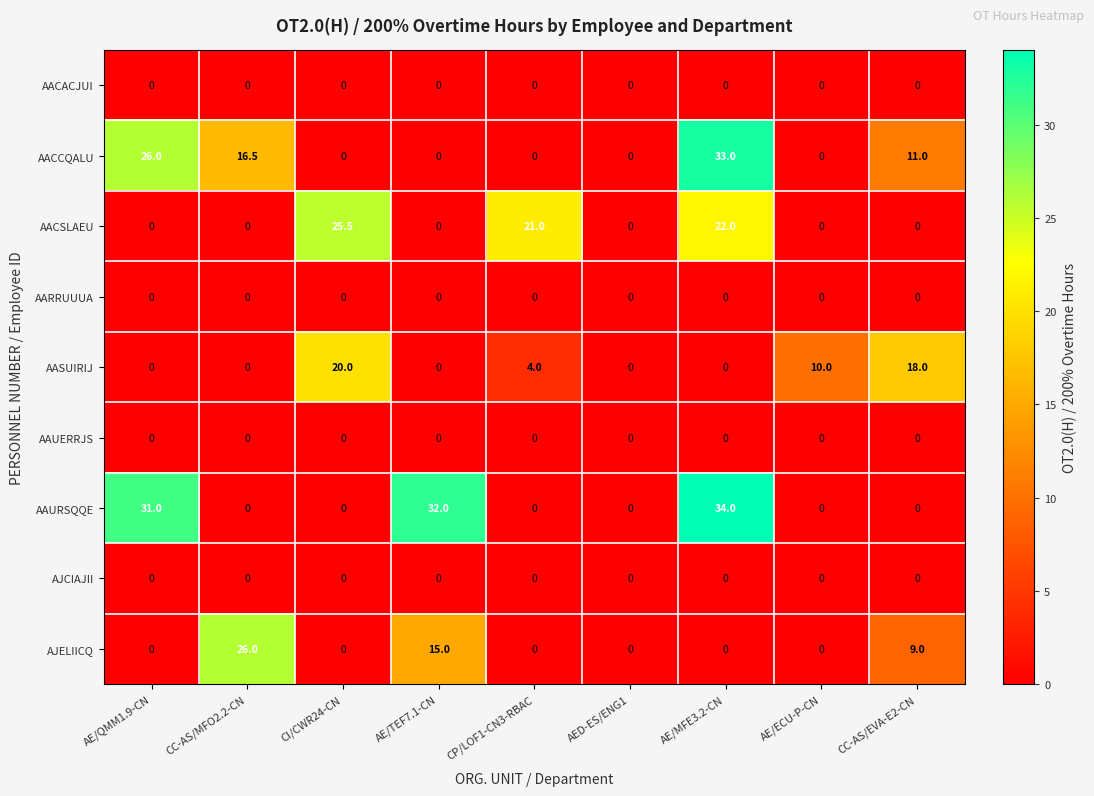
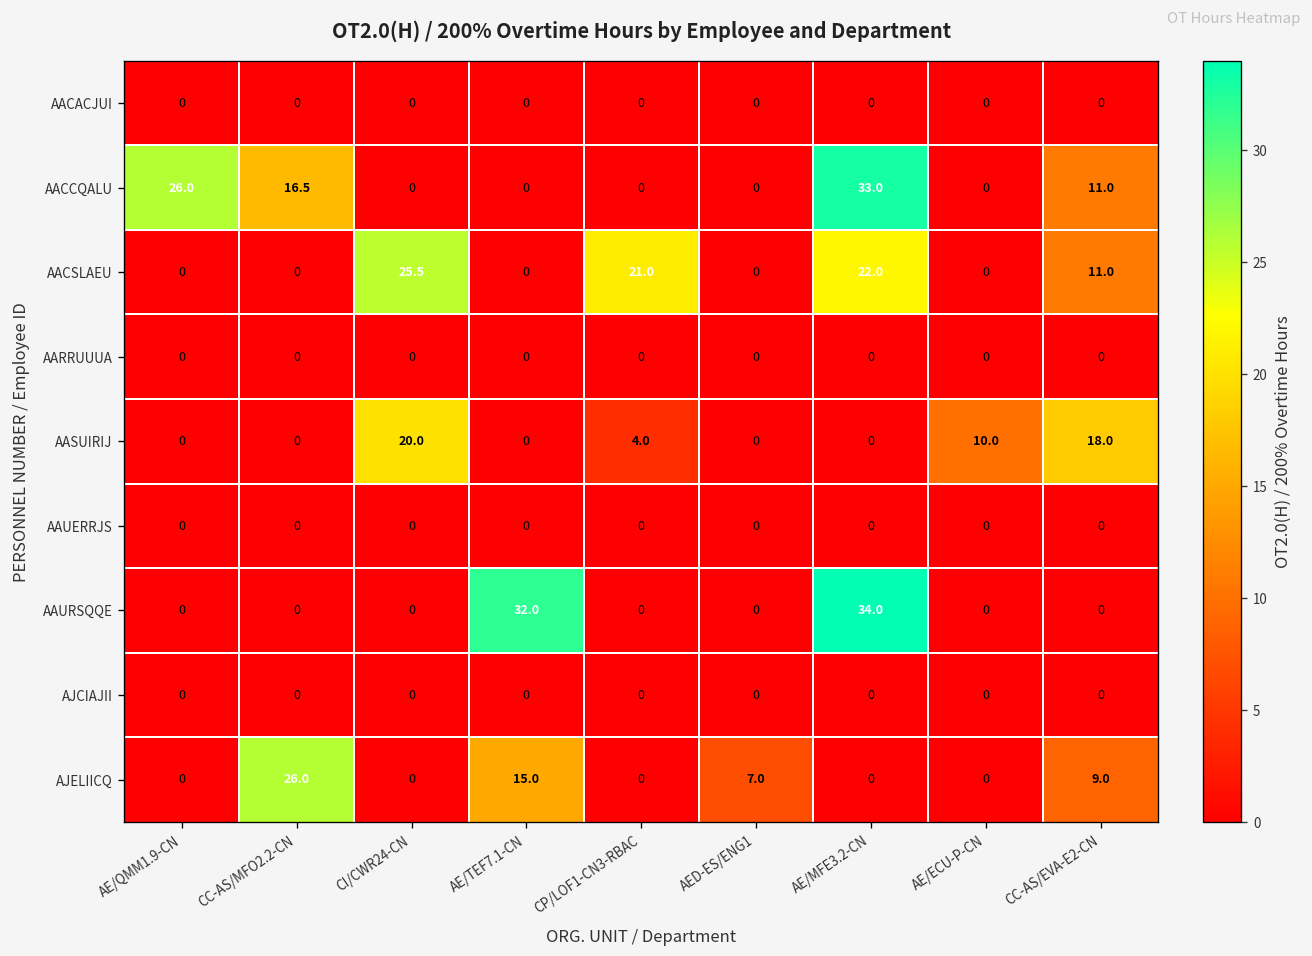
AACSLAEU, CC-AS/EVA-E2-CN: 0 -> 11.0
AAURSQQE, AE/QMM1.9-CN: 31.0 -> 0
AJELIICQ, AED-ES/ENG1: 0 -> 7.0
